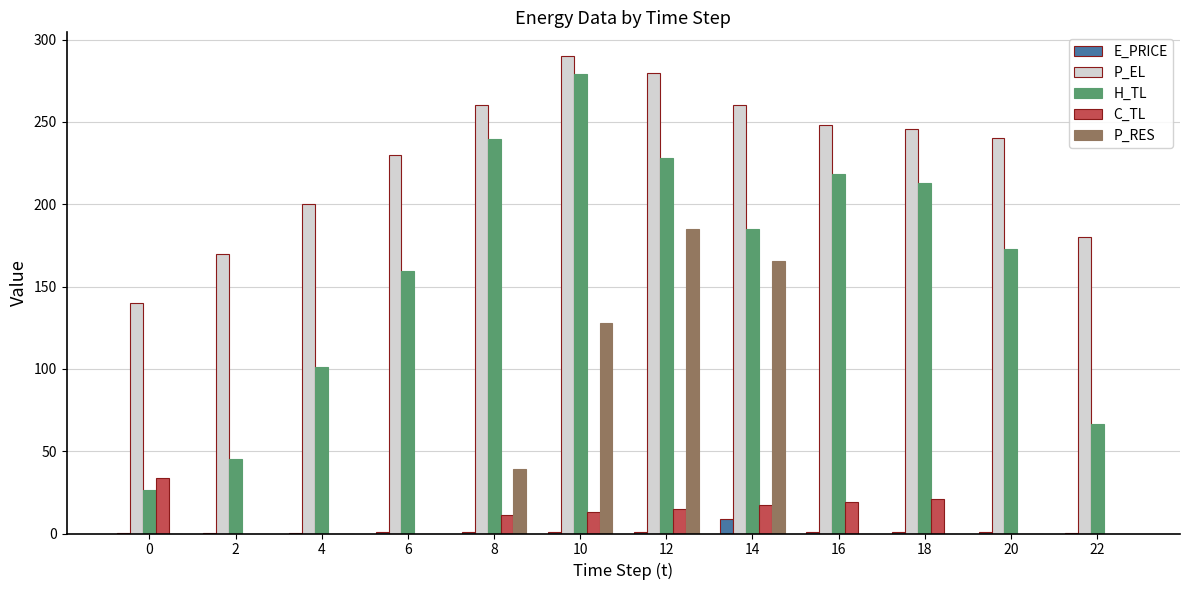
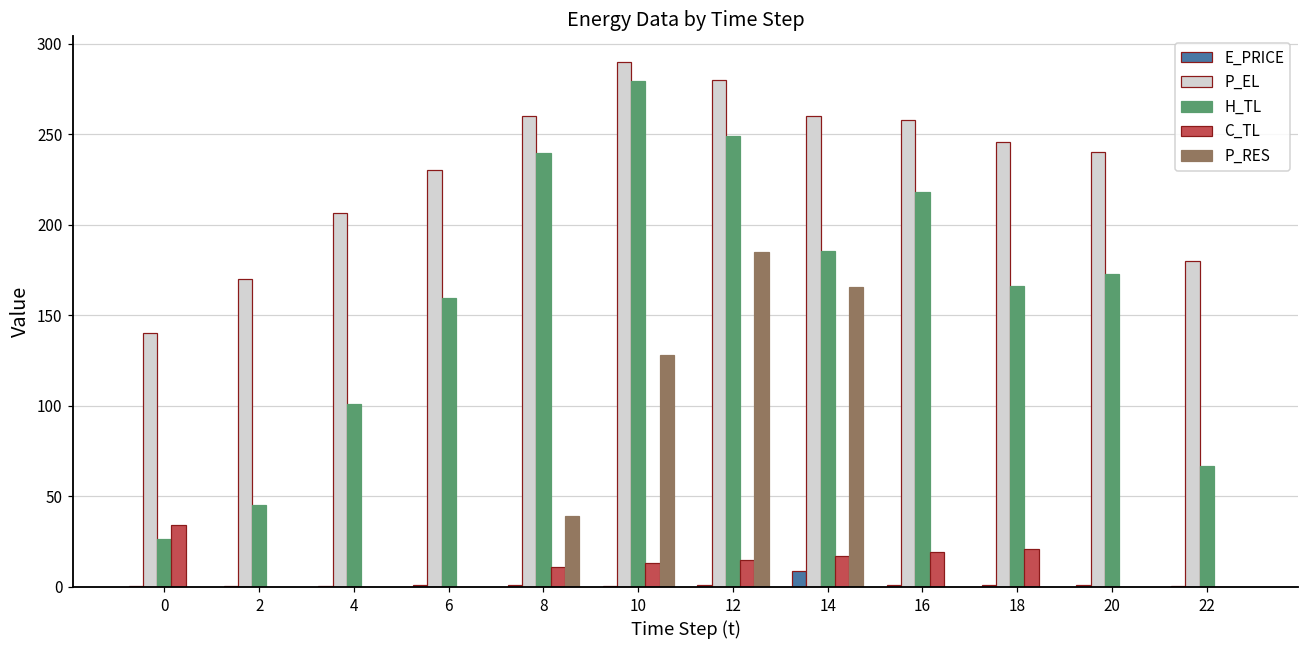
P_EL, 4: 200 -> 207
H_TL, 12: 228 -> 249
P_EL, 16: 248 -> 258
H_TL, 18: 213 -> 166
